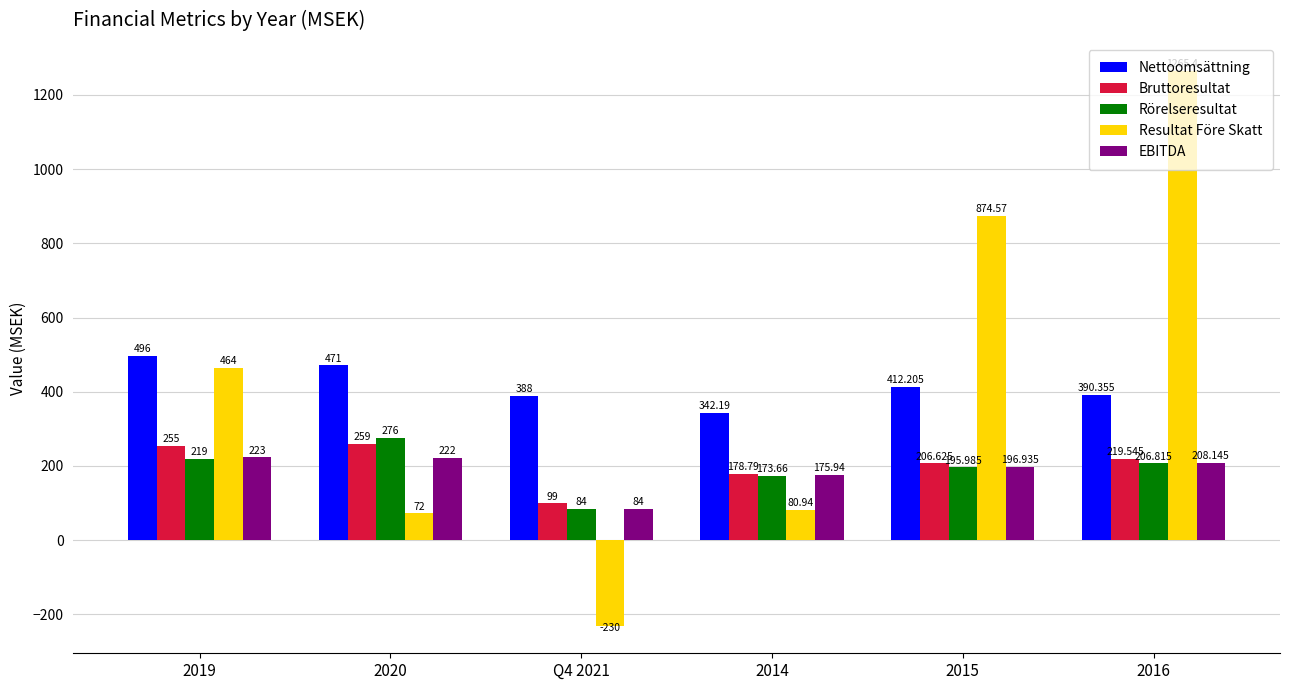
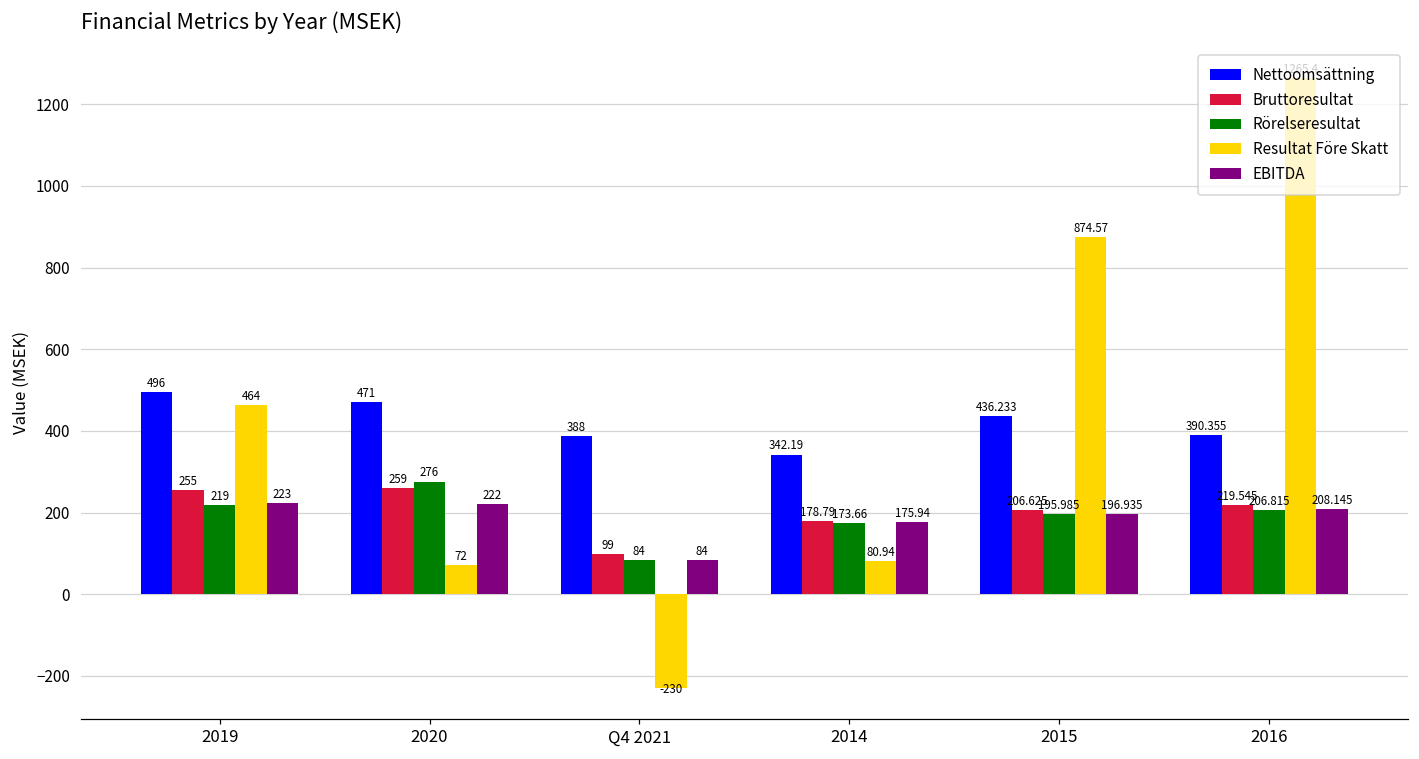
Nettoomsättning, 2015: 412.205 -> 436.233
